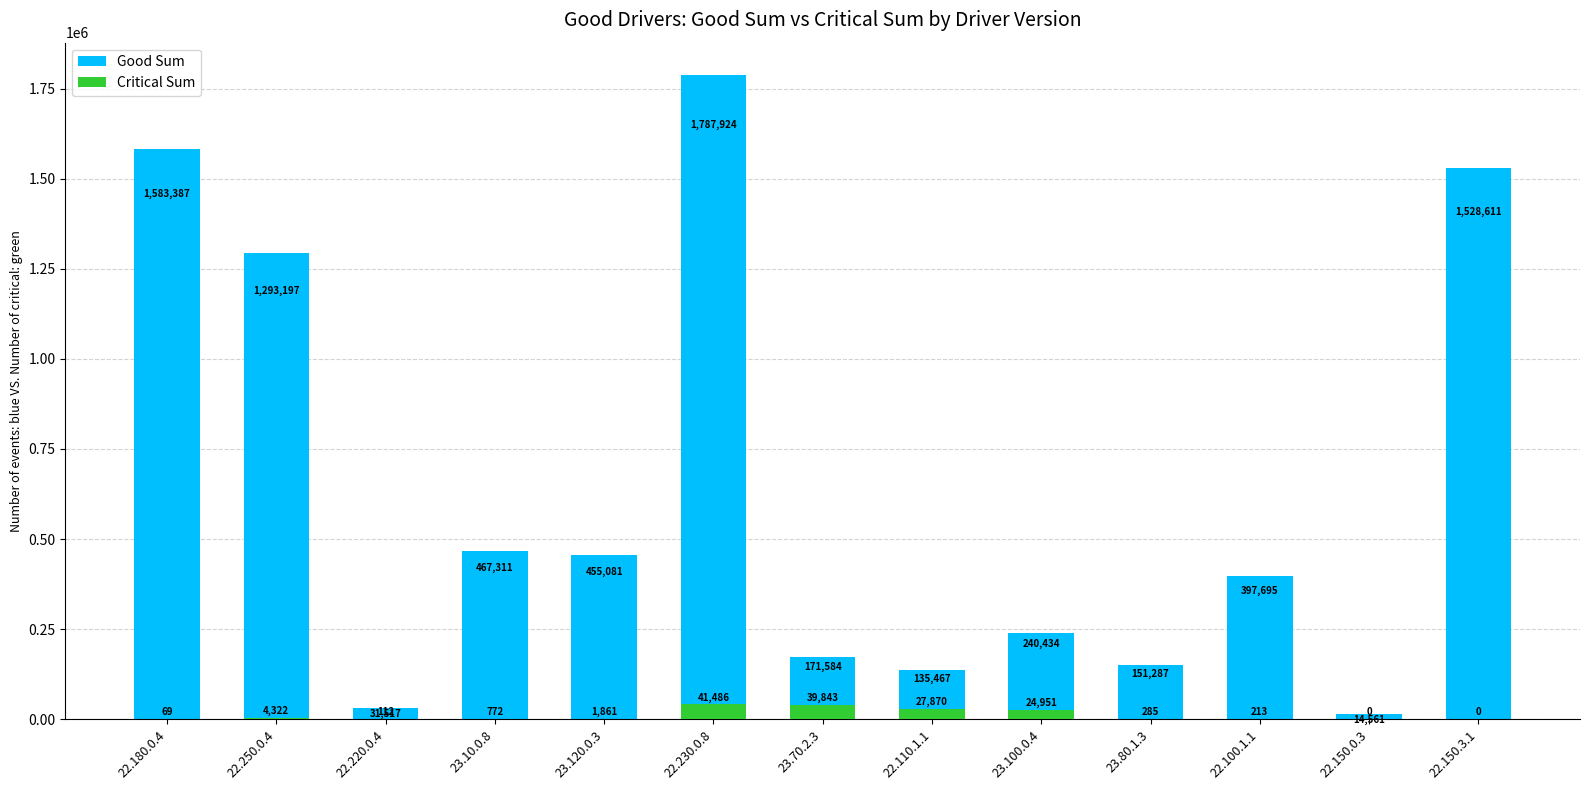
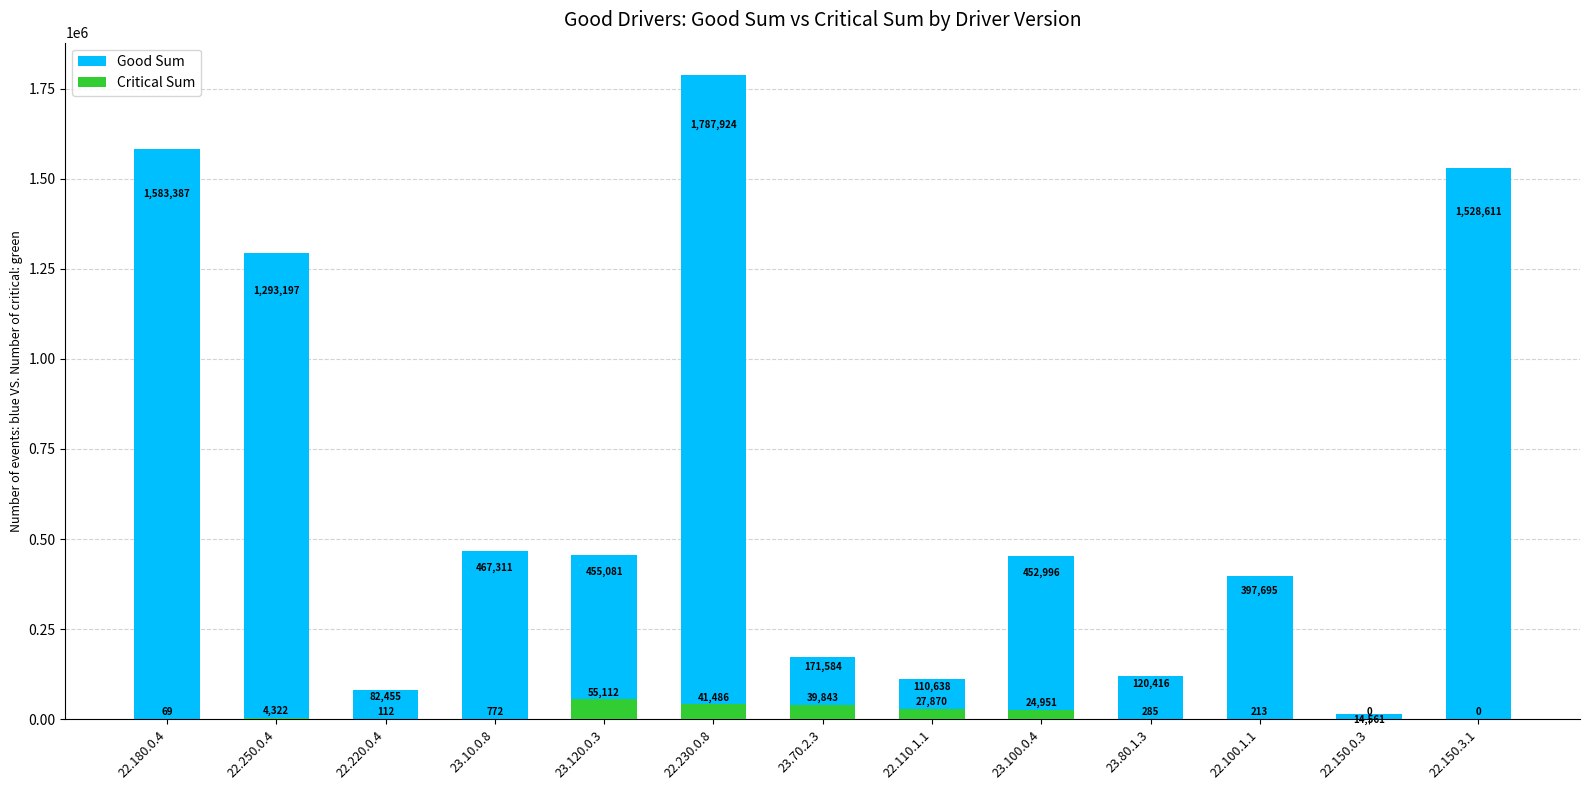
Good Sum, 22.220.0.4: 31,517 -> 82,455
Critical Sum, 23.120.0.3: 1,861 -> 55,112
Good Sum, 22.110.1.1: 135,467 -> 110,638
Good Sum, 23.100.0.4: 240,434 -> 452,996
Good Sum, 23.80.1.3: 151,287 -> 120,416
